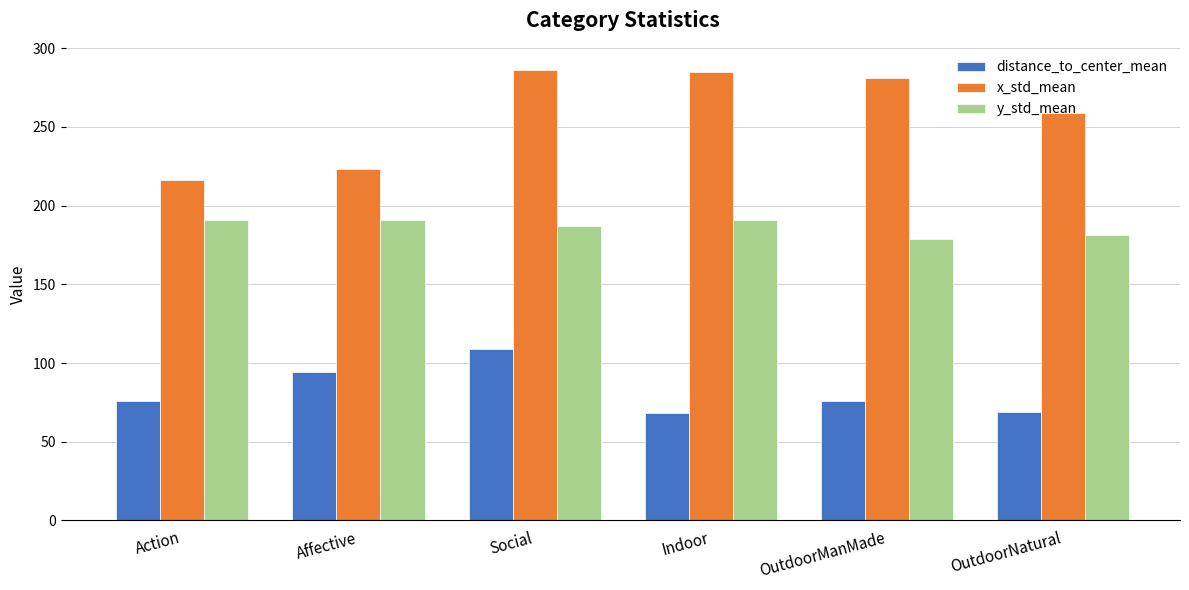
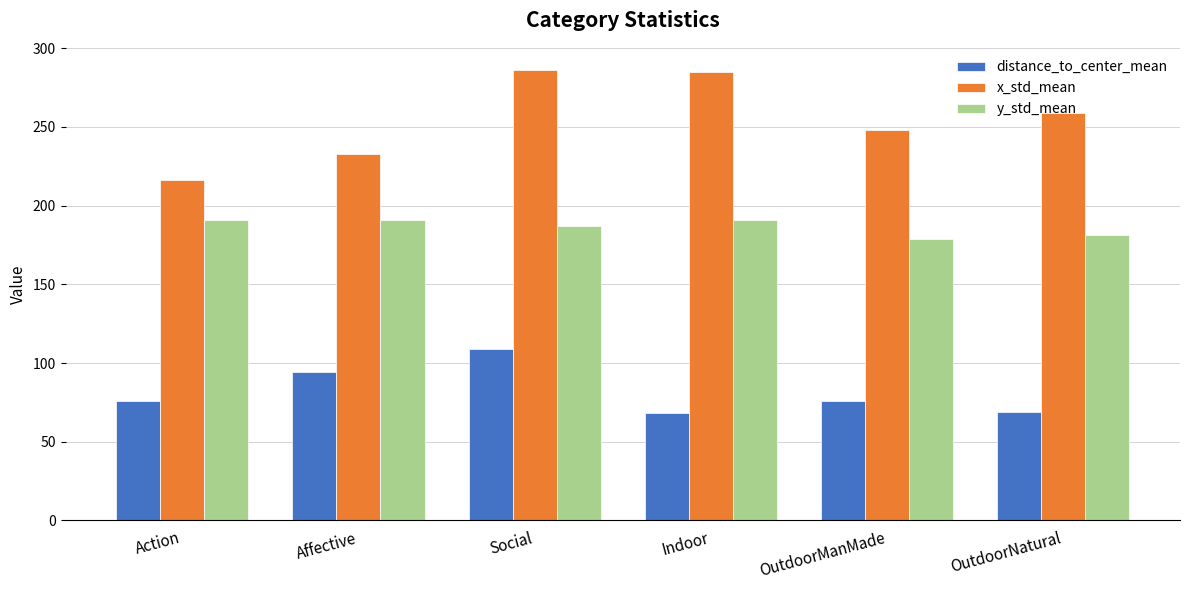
x_std_mean, Affective: 223 -> 233
x_std_mean, OutdoorManMade: 281 -> 248
